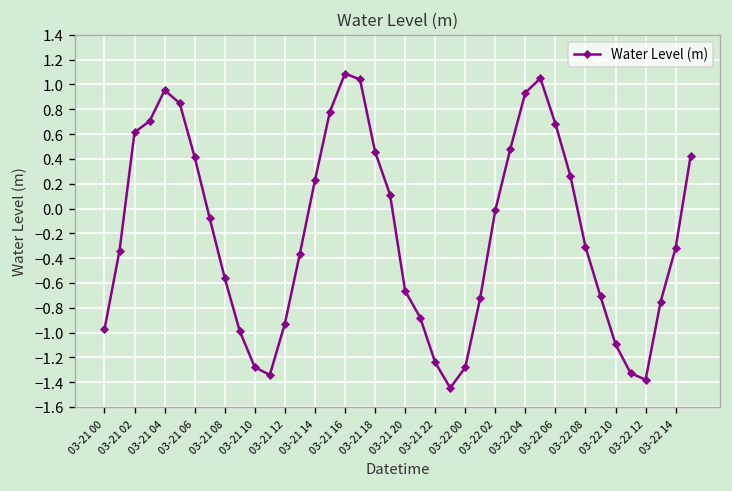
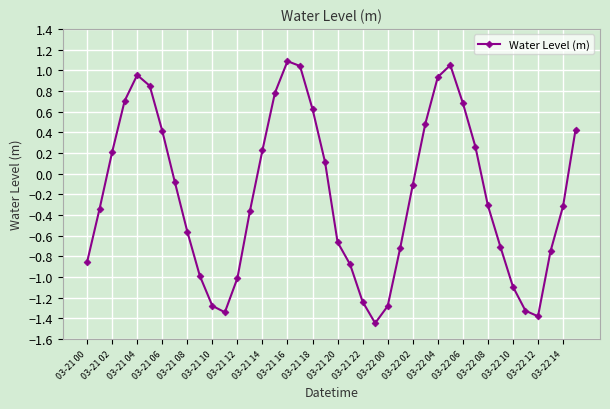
03-21 00: -0.97 -> -0.86
03-21 02: 0.62 -> 0.21
03-21 12: -0.93 -> -1.01
03-21 18: 0.46 -> 0.62
03-22 02: -0.01 -> -0.11
